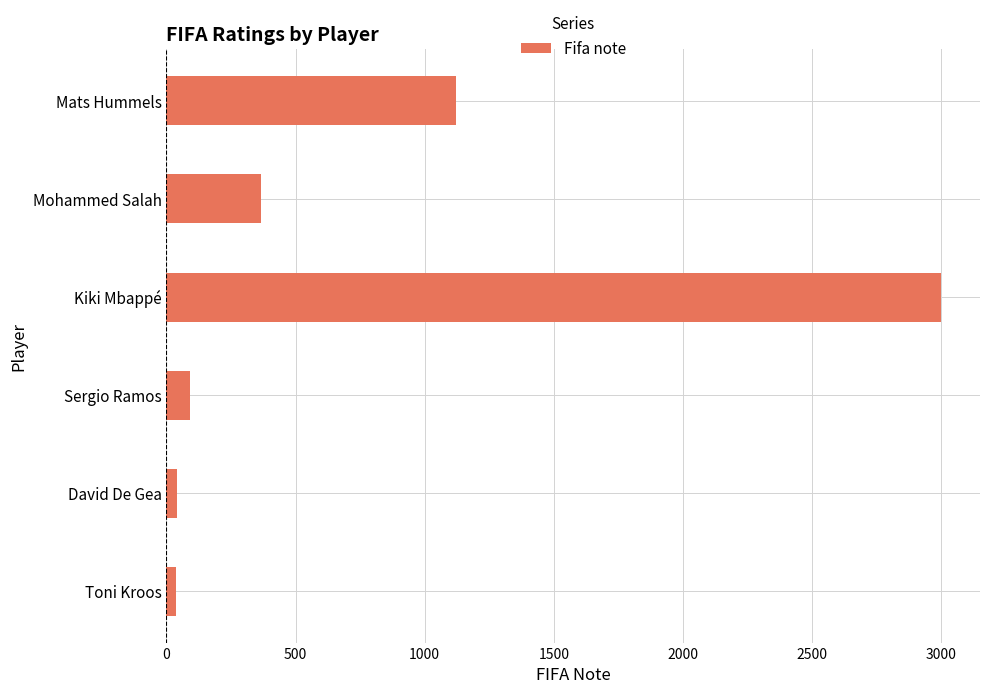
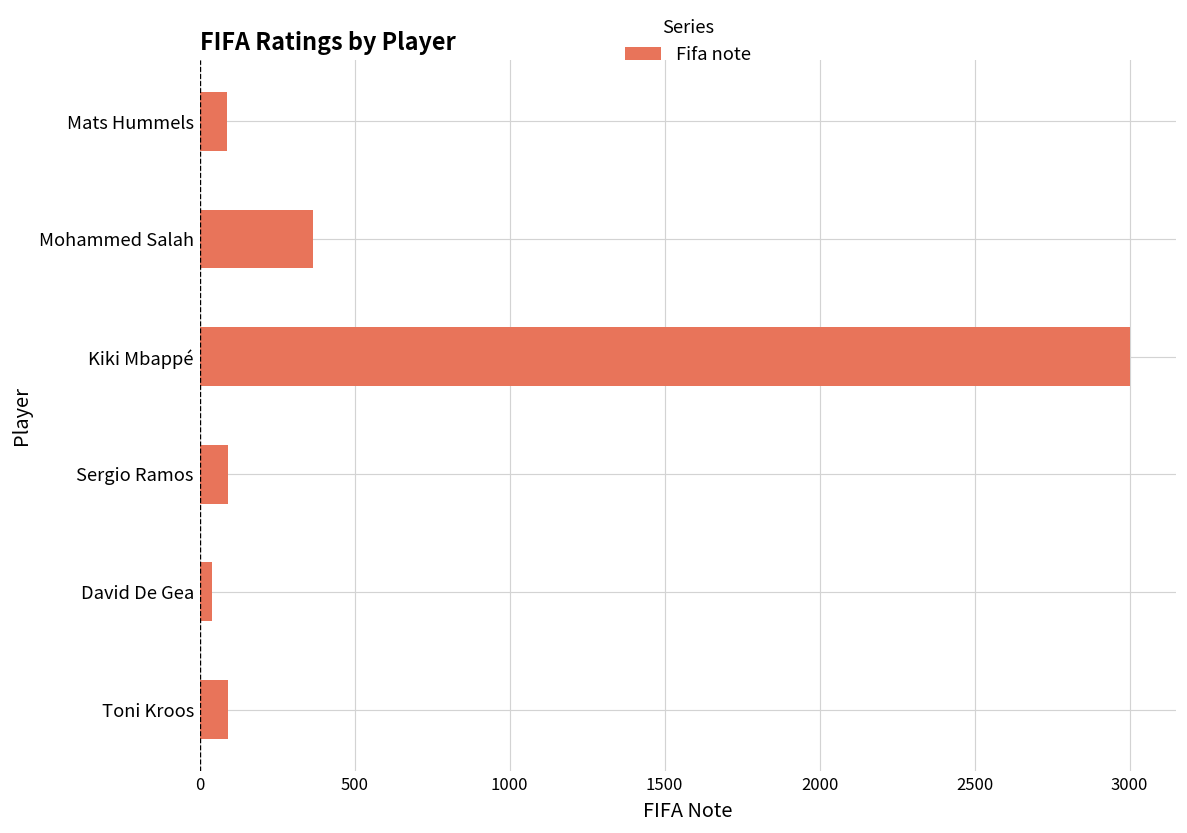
Mats Hummels: 1120 -> 90
Toni Kroos: 40 -> 90
